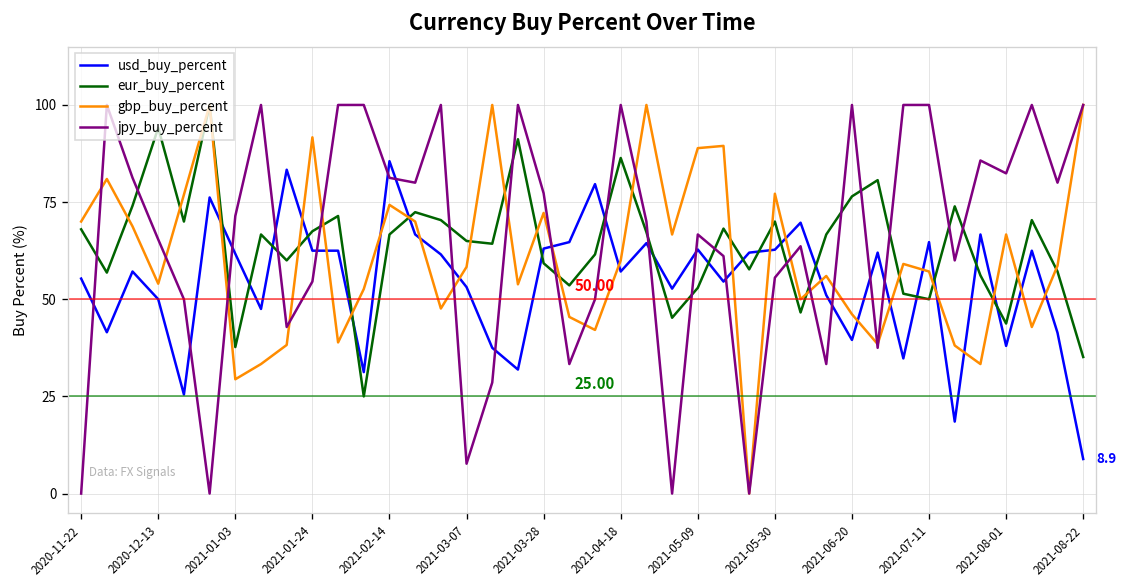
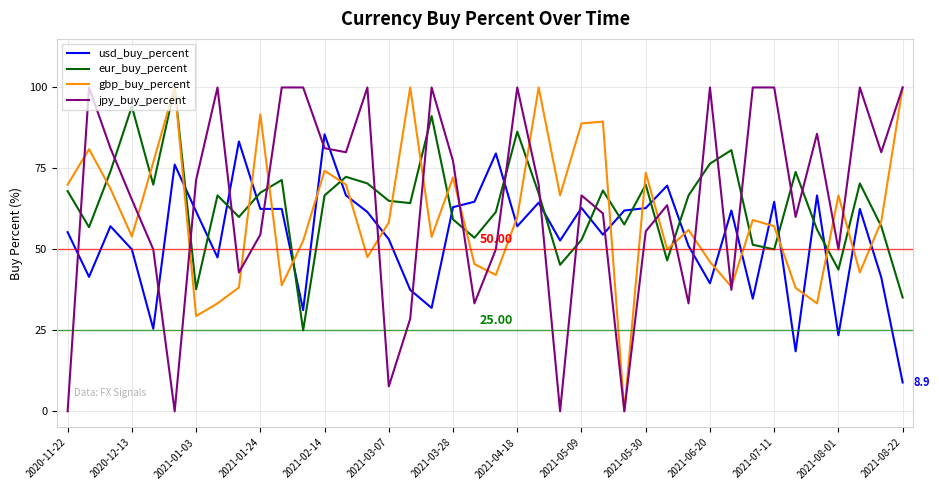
gbp_buy_percent, 2021-05-30: 77 -> 74
usd_buy_percent, 2021-08-01: 38 -> 24
jpy_buy_percent, 2021-08-01: 82 -> 50
